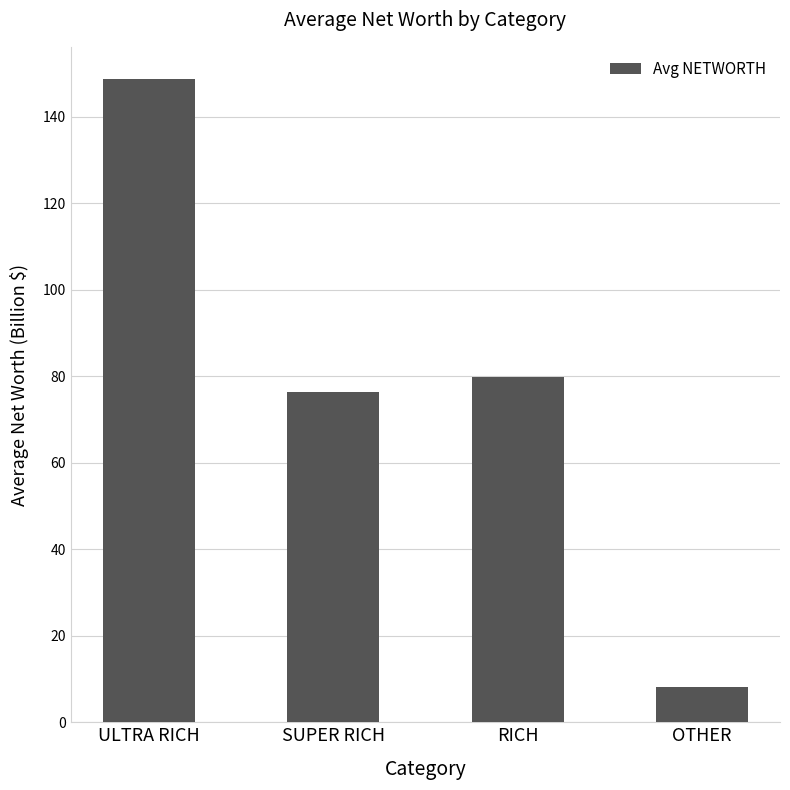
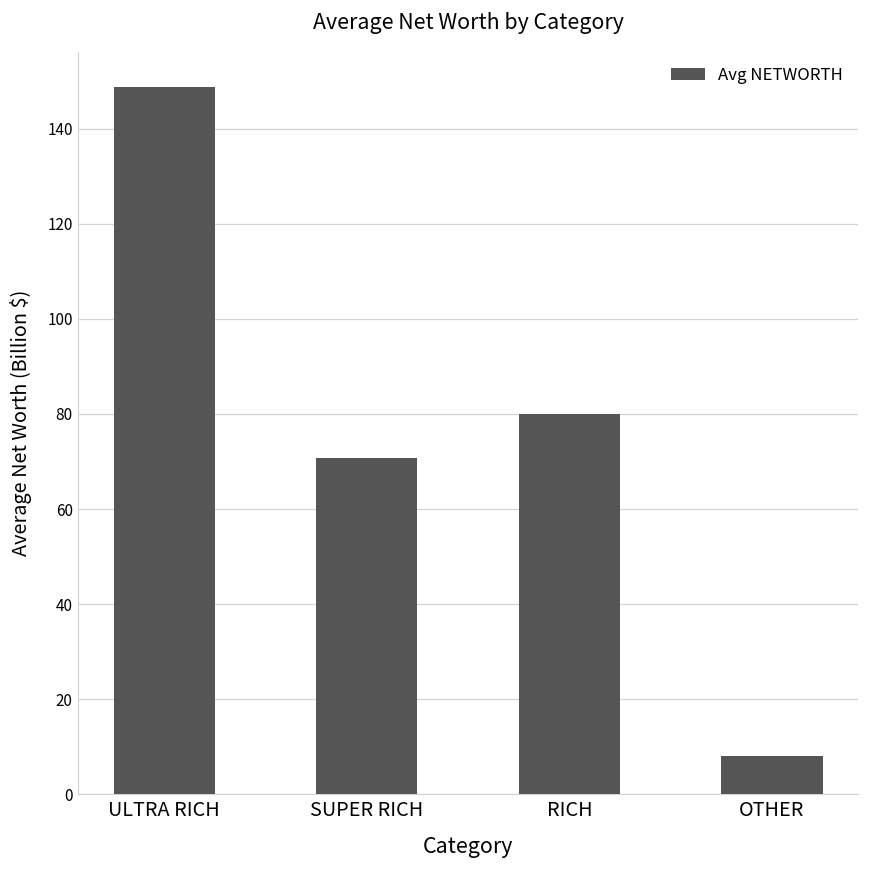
SUPER RICH: 76 -> 71
